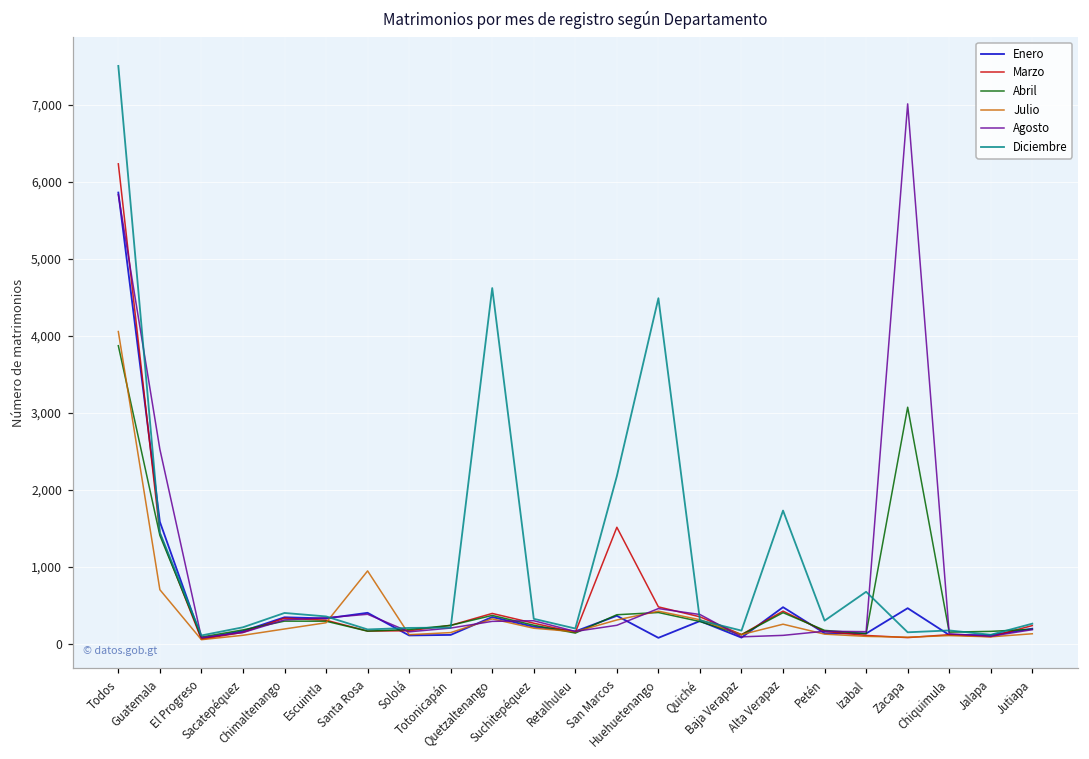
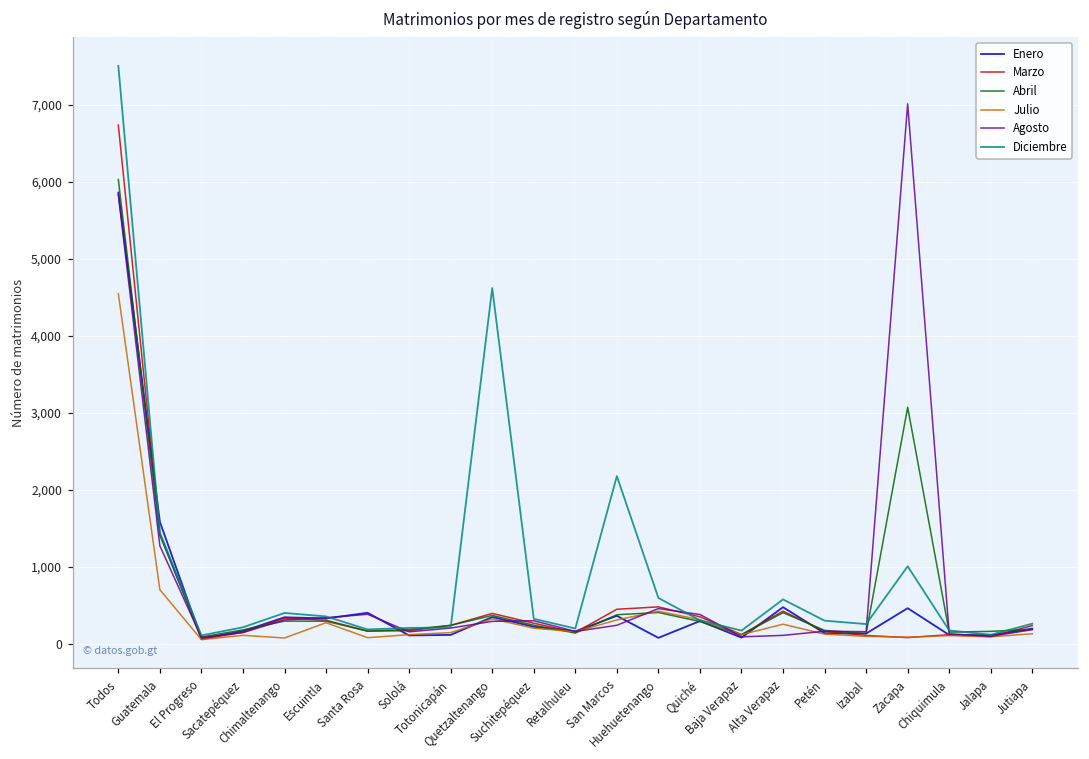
Marzo, Todos: 6,200 -> 6,700
Abril, Todos: 3,900 -> 6,000
Julio, Todos: 4,100 -> 4,500
Agosto, Guatemala: 2,500 -> 1,300
Julio, Chimaltenango: 200 -> 100
Julio, Santa Rosa: 900 -> 100
Marzo, San Marcos: 1,500 -> 400
Diciembre, Huehuetenango: 4,500 -> 600
Diciembre, Alta Verapaz: 1,700 -> 600
Diciembre, Izabal: 700 -> 300
Diciembre, Zacapa: 100 -> 1,000
